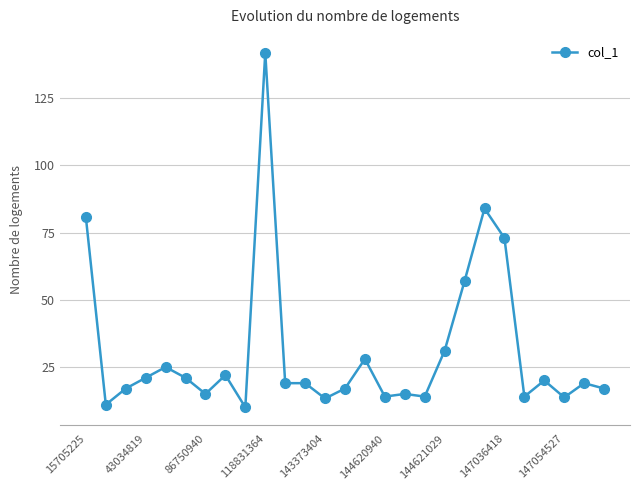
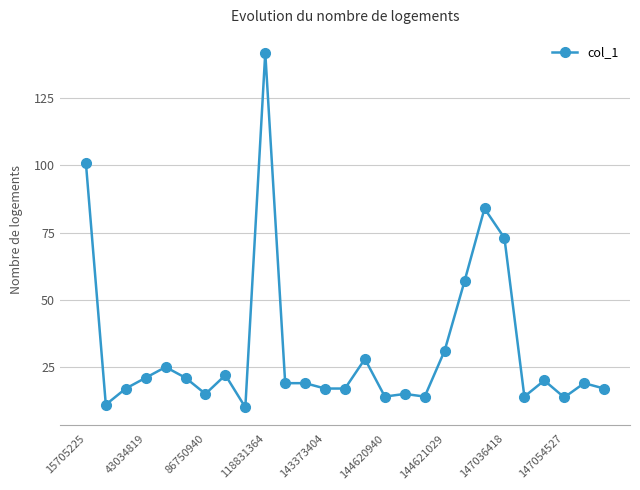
15705225: 81 -> 101
143373404: 13 -> 17
